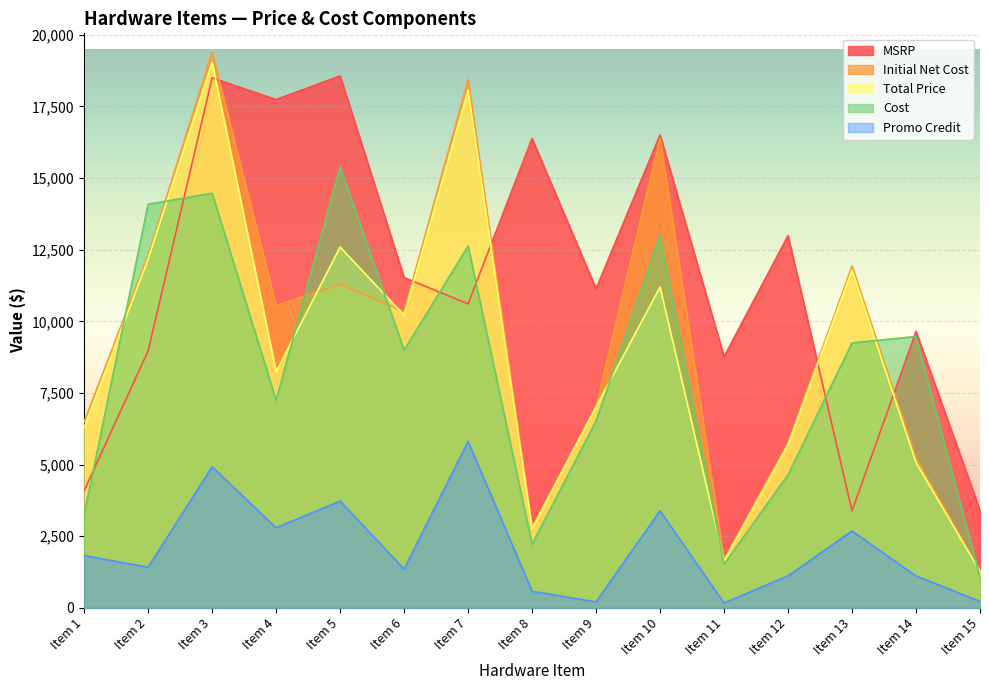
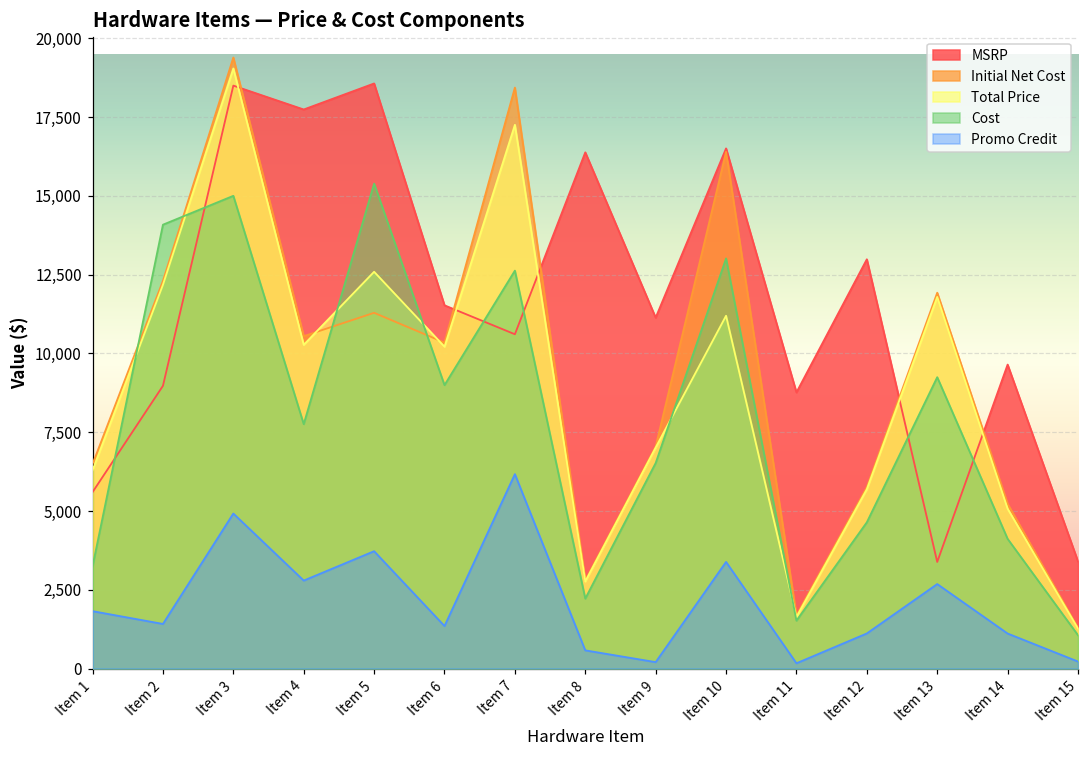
MSRP, Item 1: 4,100 -> 5,600
Cost, Item 3: 14,500 -> 15,000
Total Price, Item 4: 8,200 -> 10,300
Cost, Item 4: 7,200 -> 7,800
Total Price, Item 7: 18,100 -> 17,300
Promo Credit, Item 7: 5,800 -> 6,200
Cost, Item 14: 9,500 -> 4,100
